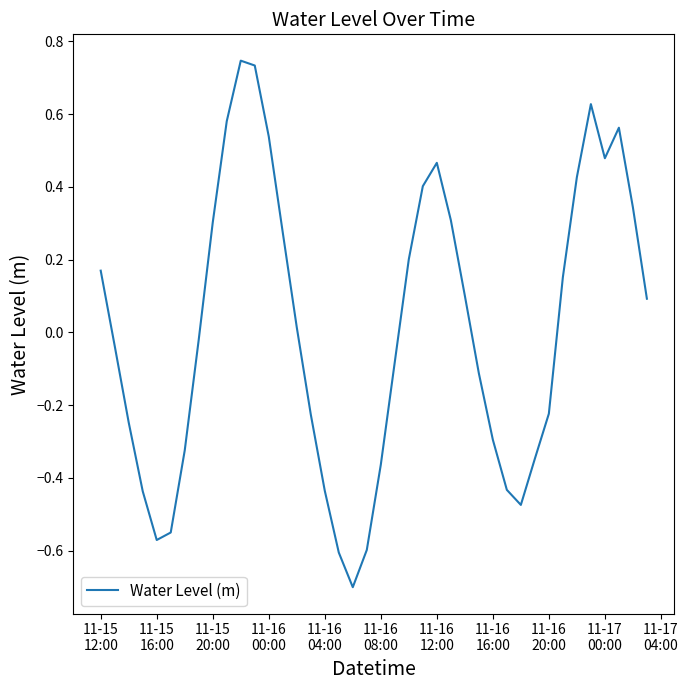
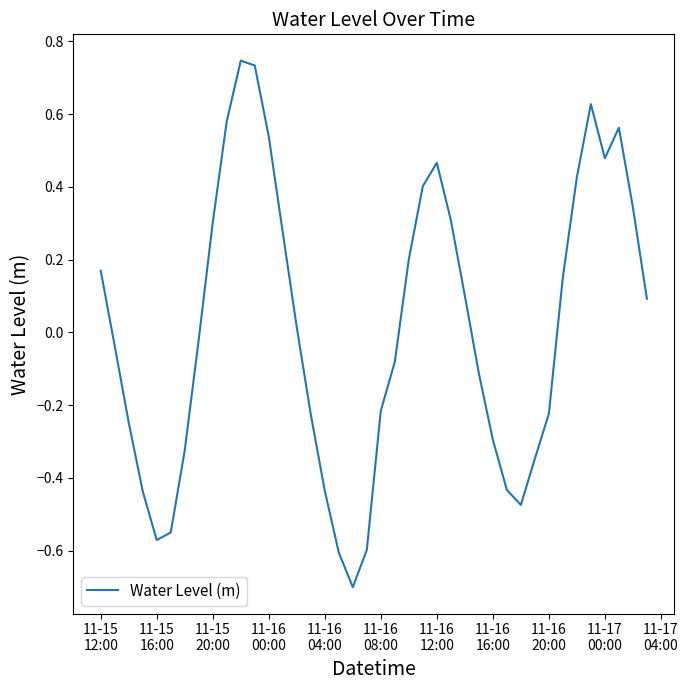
11-16 08:00: -0.36 -> -0.22
